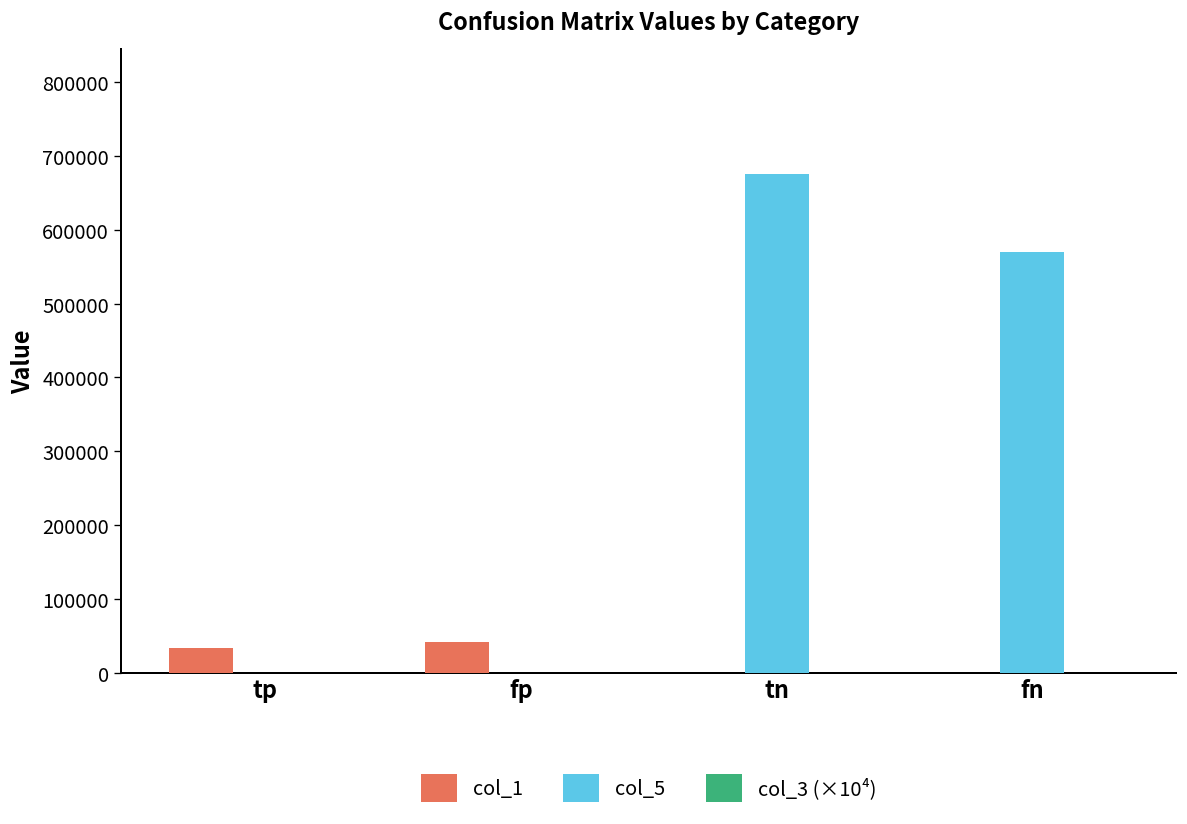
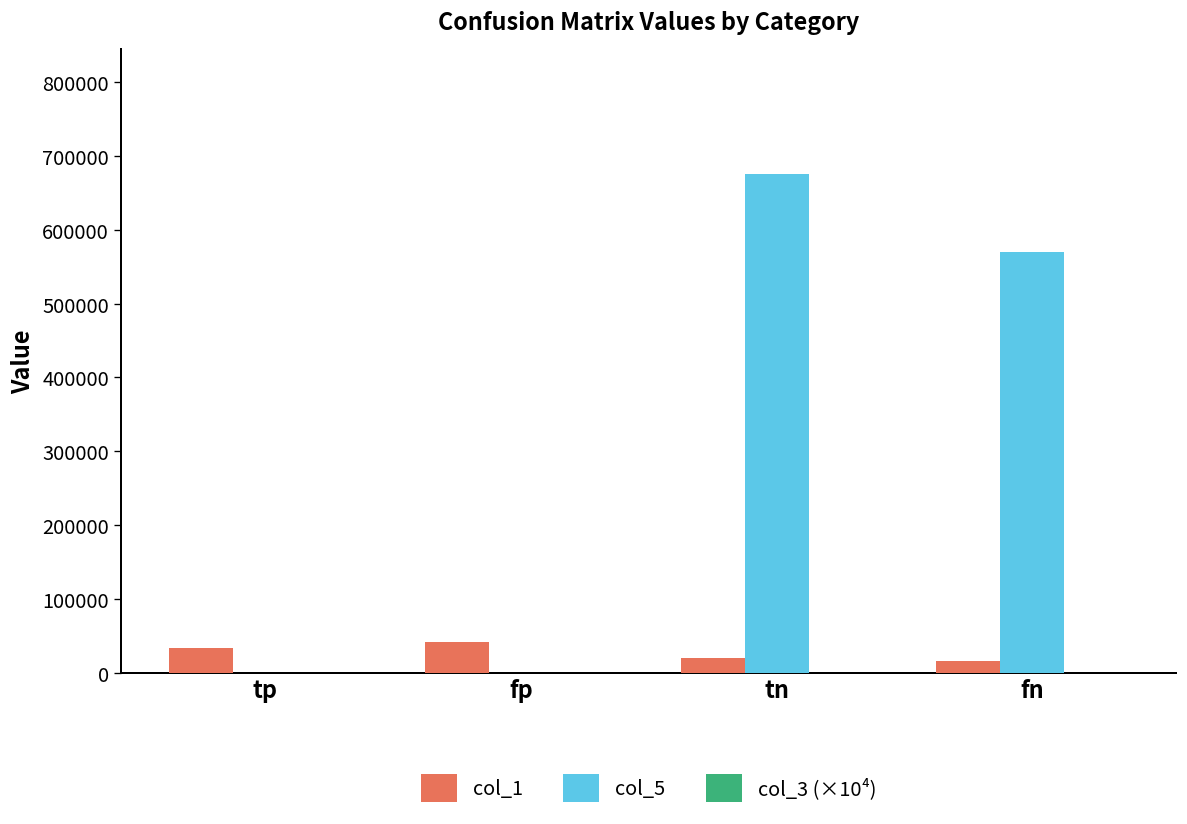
col_1, tn: 0 -> 20000
col_1, fn: 0 -> 20000
